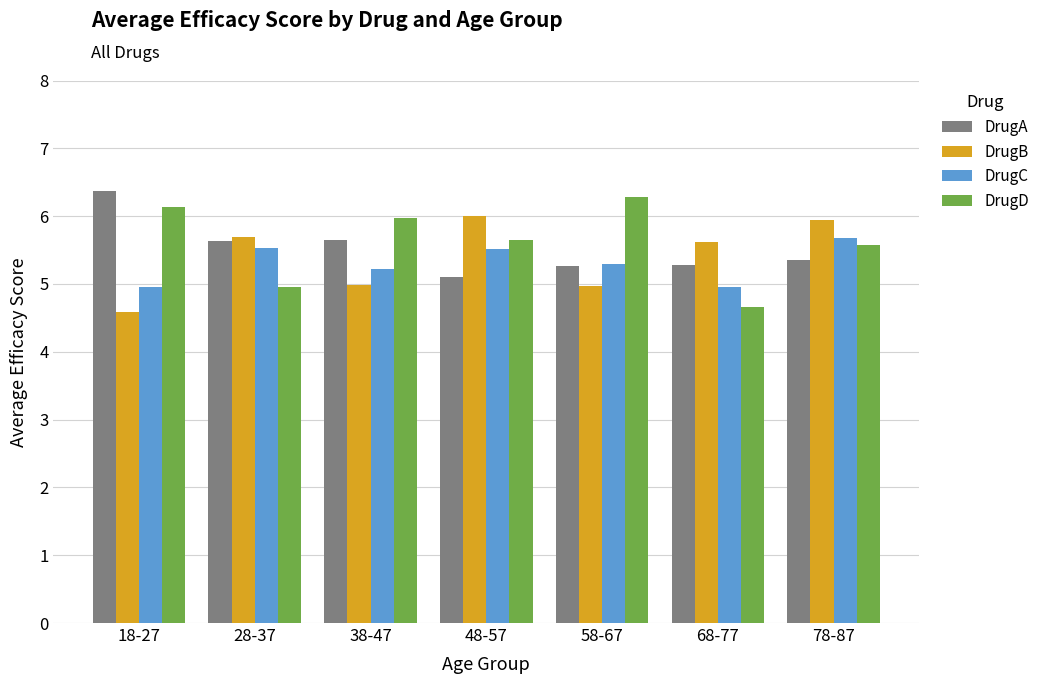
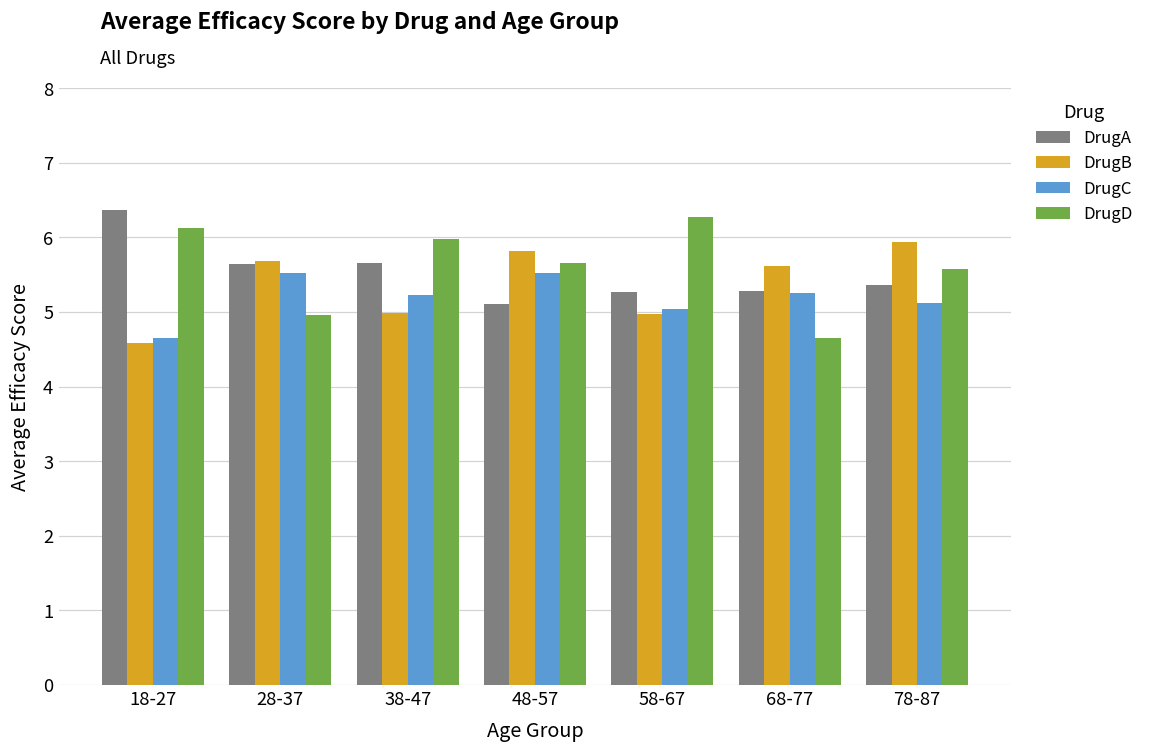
DrugC, 18-27: 5.0 -> 4.7
DrugB, 48-57: 6.0 -> 5.8
DrugC, 58-67: 5.3 -> 5.0
DrugC, 68-77: 5.0 -> 5.3
DrugC, 78-87: 5.7 -> 5.1
